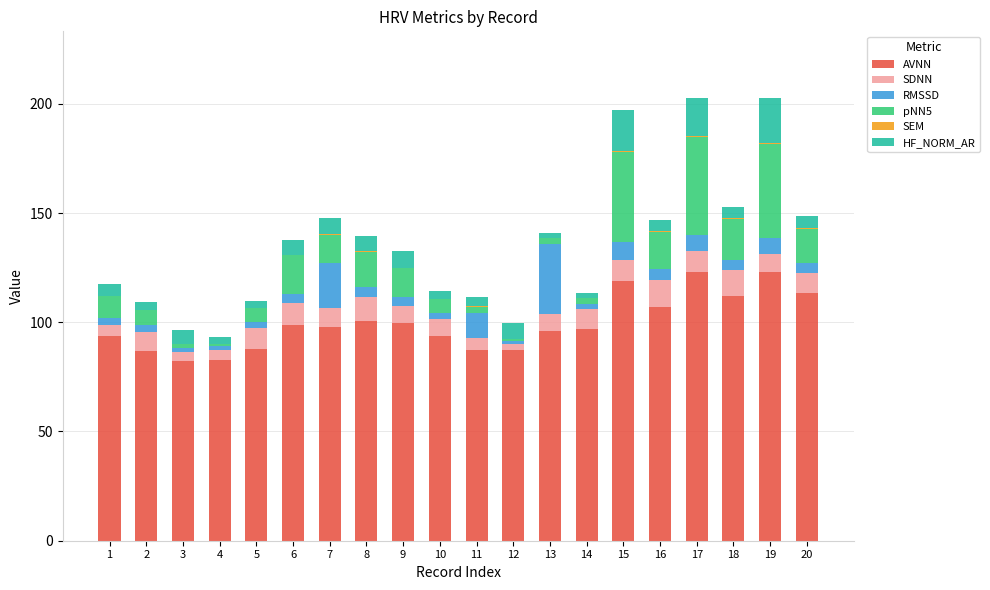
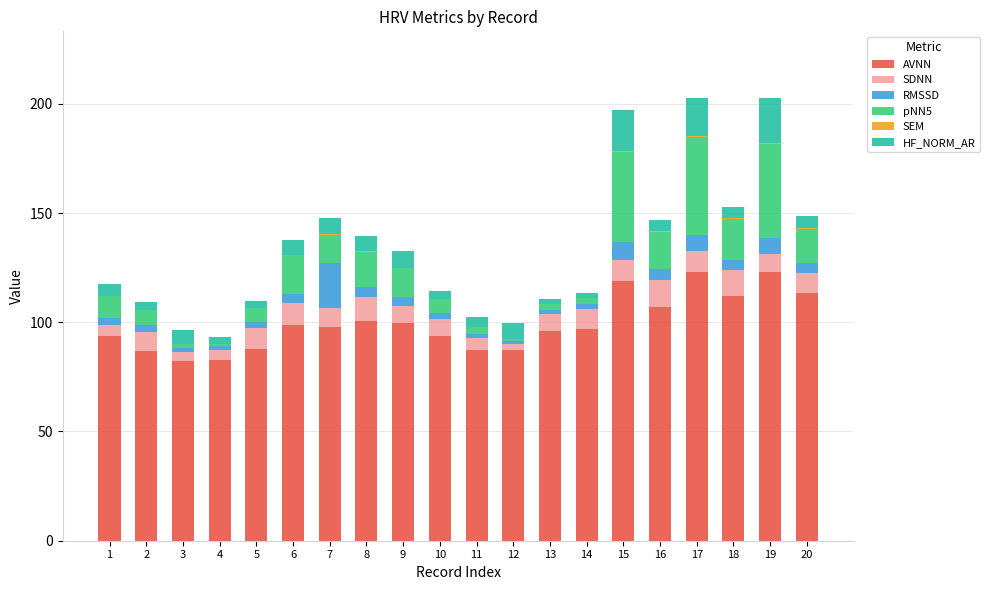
RMSSD, 11: 11 -> 2
RMSSD, 13: 32 -> 2
